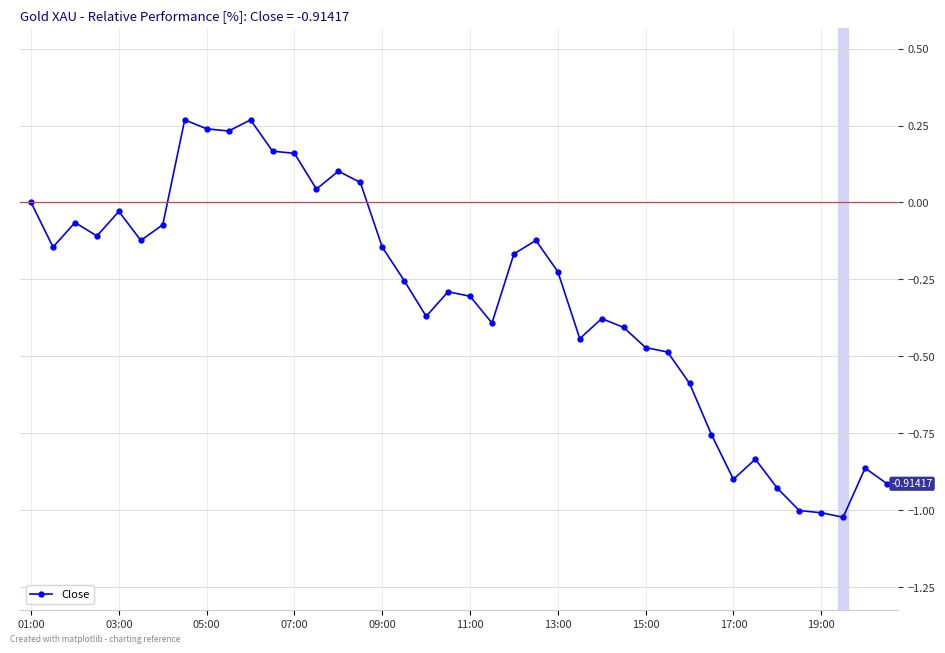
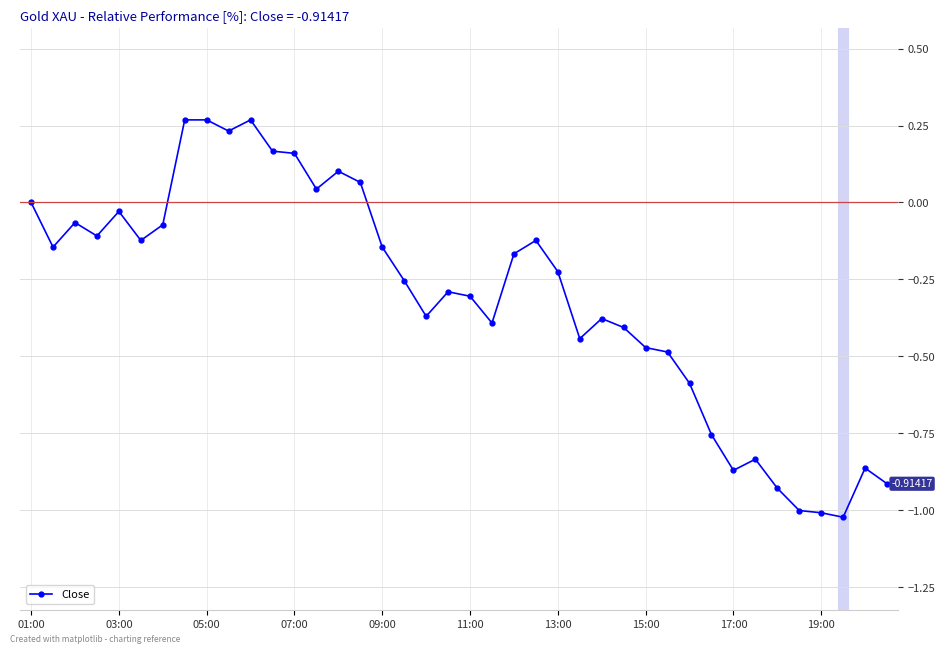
05:00: 0.24 -> 0.27
17:00: -0.90 -> -0.87
